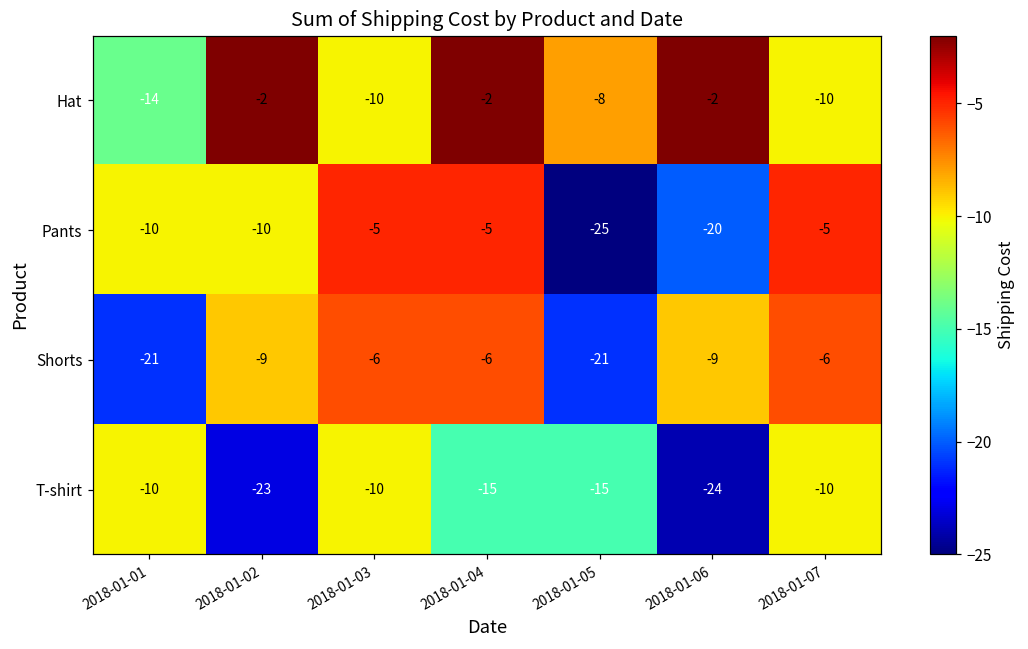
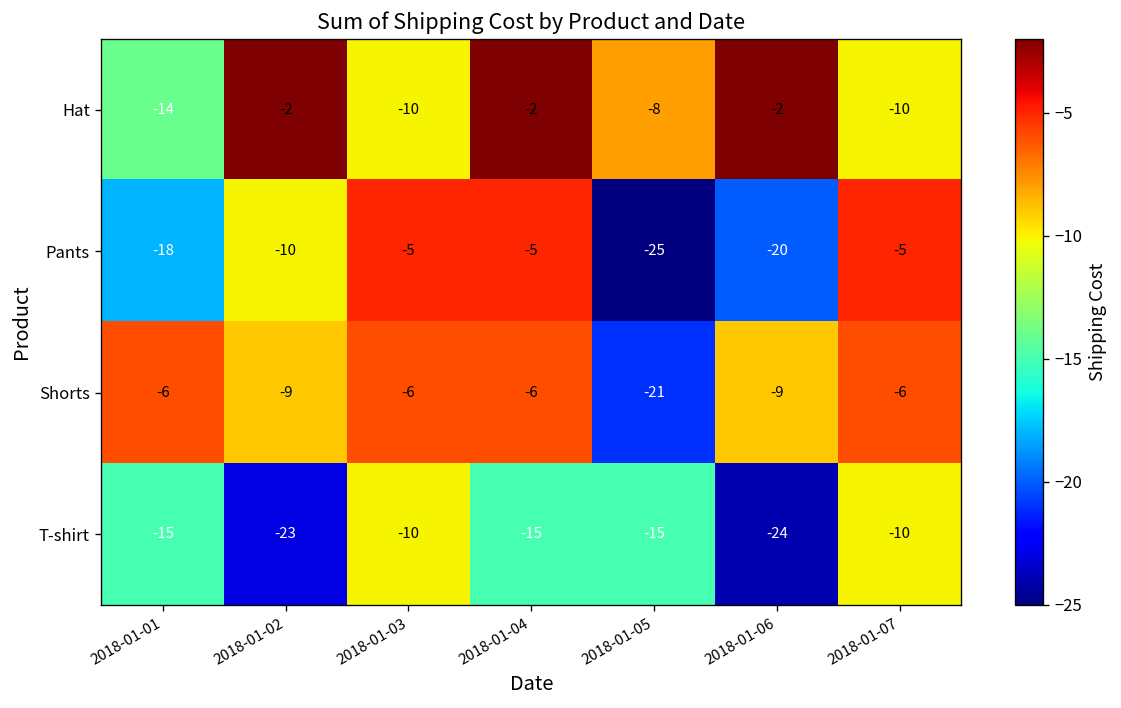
Pants, 2018-01-01: -10 -> -18
Shorts, 2018-01-01: -21 -> -6
T-shirt, 2018-01-01: -10 -> -15
